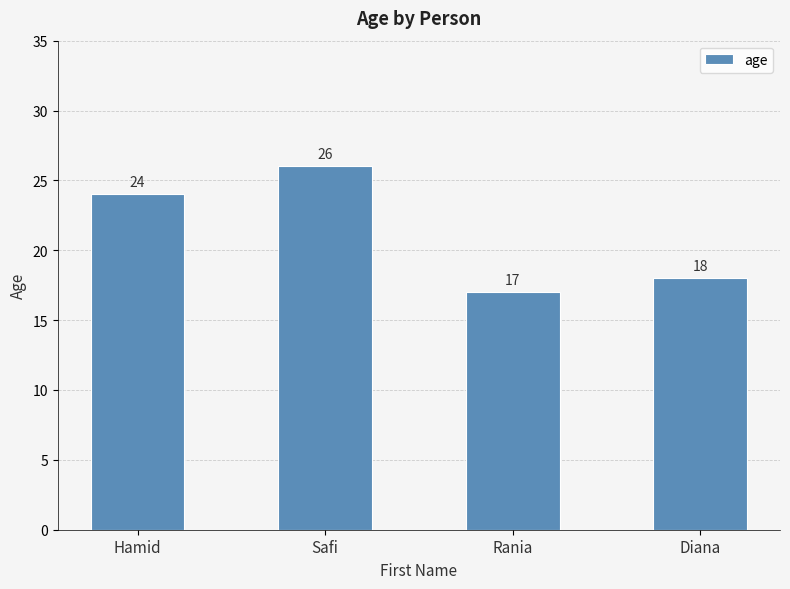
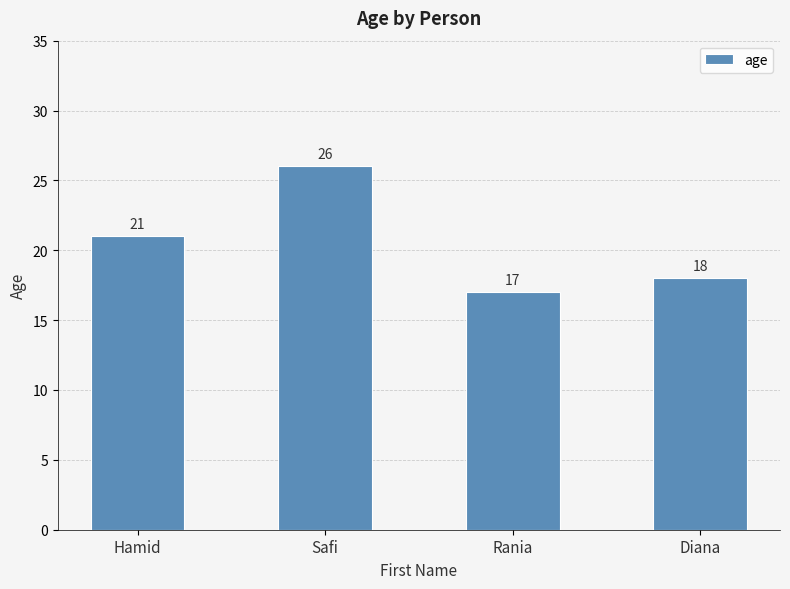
Hamid: 24 -> 21
